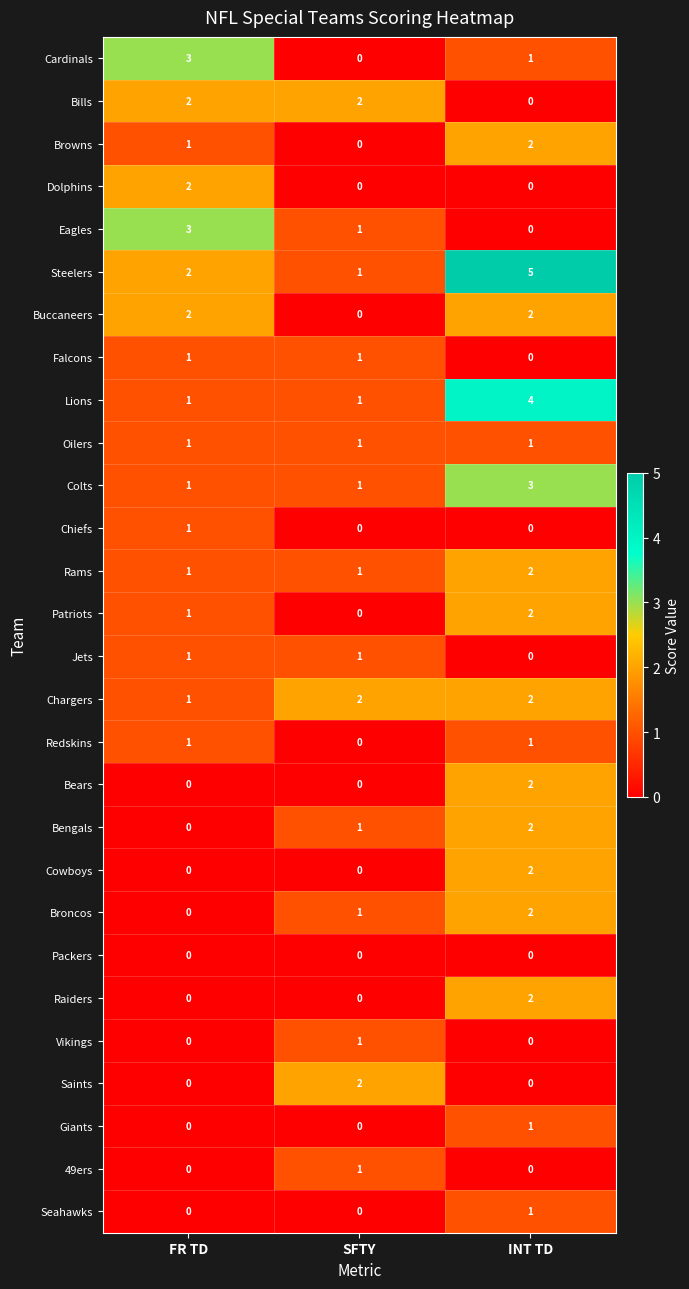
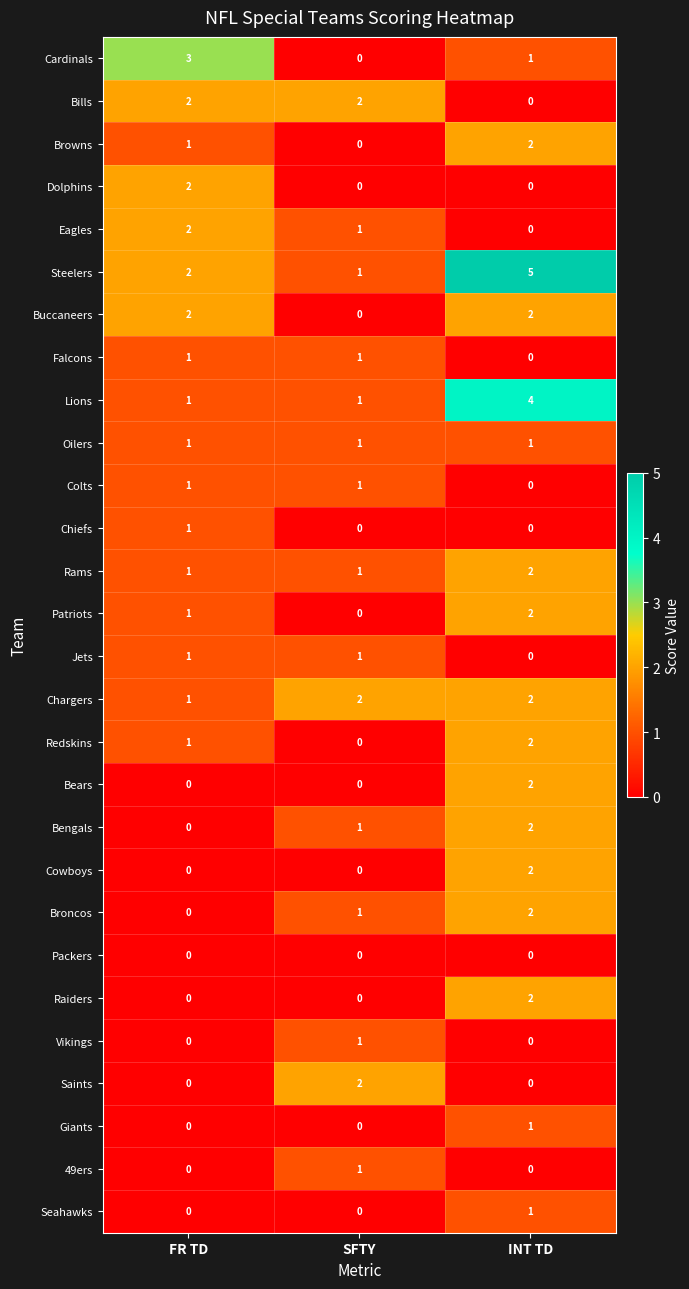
Eagles, FR TD: 3 -> 2
Colts, INT TD: 3 -> 0
Redskins, INT TD: 1 -> 2
